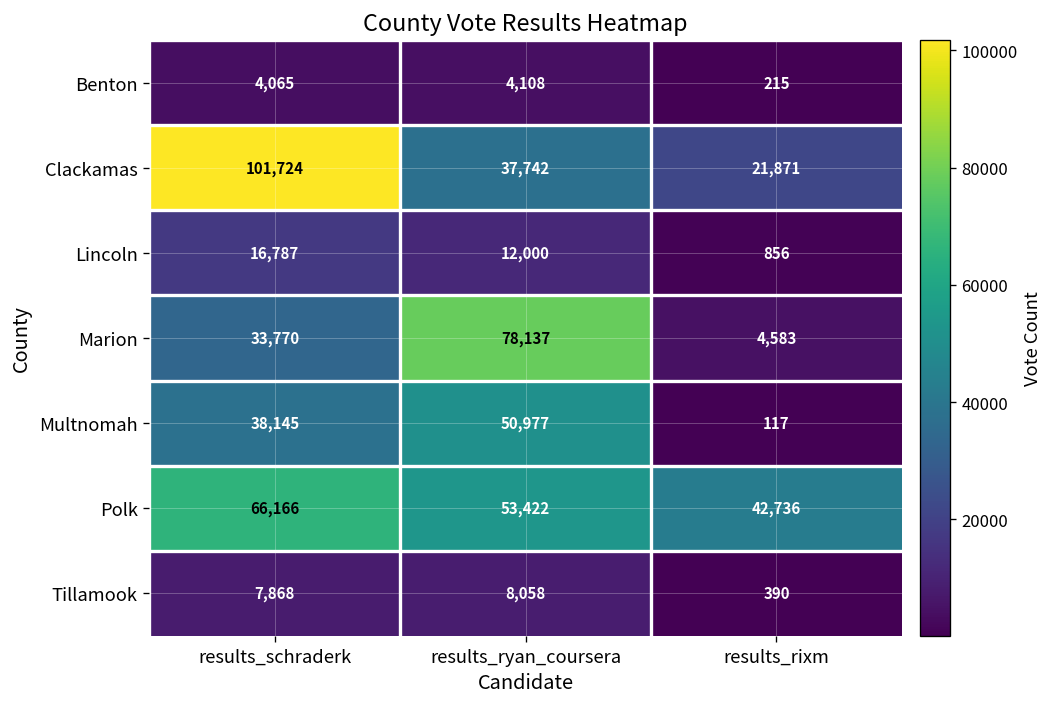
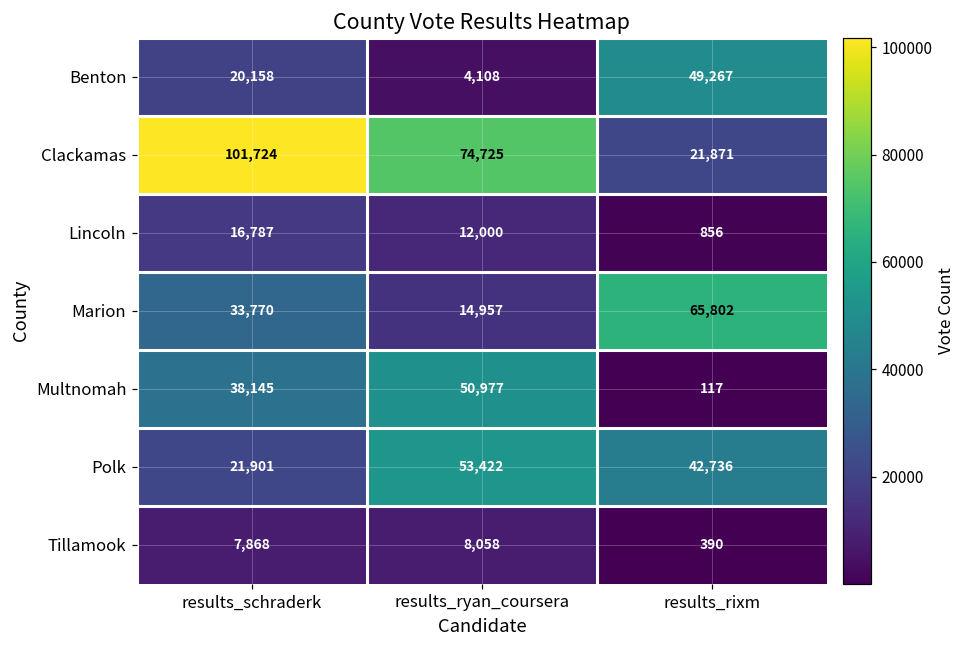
Benton, results_schraderk: 4,065 -> 20,158
Benton, results_rixm: 215 -> 49,267
Clackamas, results_ryan_coursera: 37,742 -> 74,725
Marion, results_ryan_coursera: 78,137 -> 14,957
Marion, results_rixm: 4,583 -> 65,802
Polk, results_schraderk: 66,166 -> 21,901
